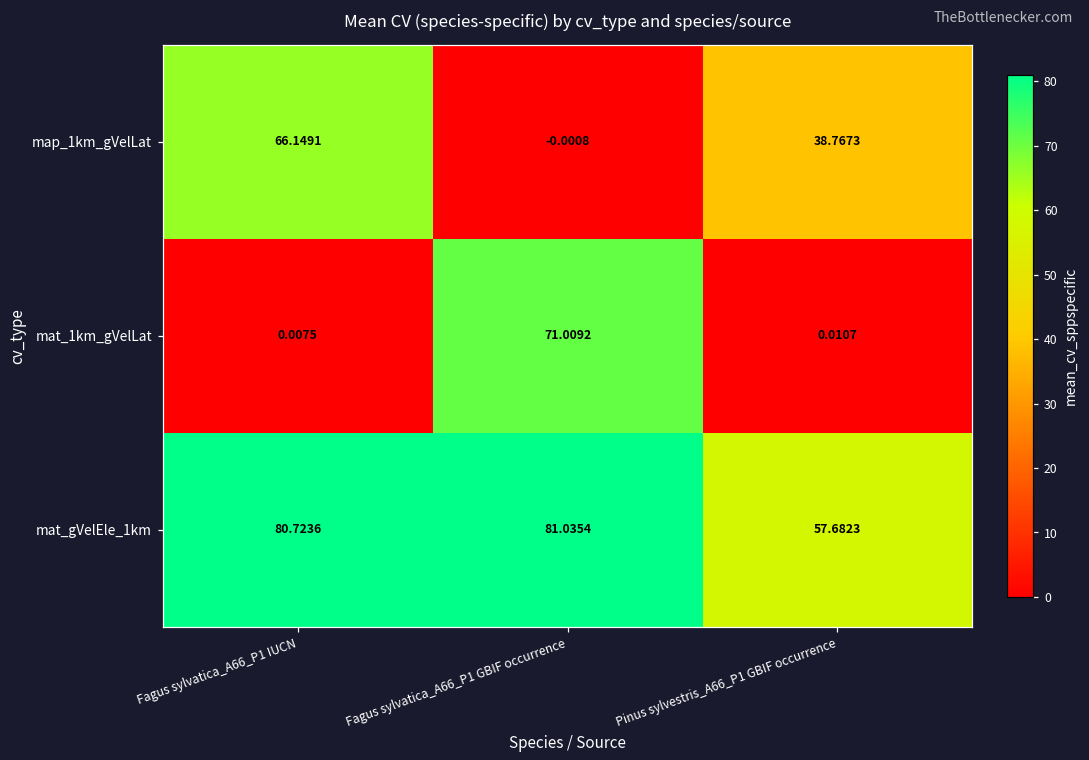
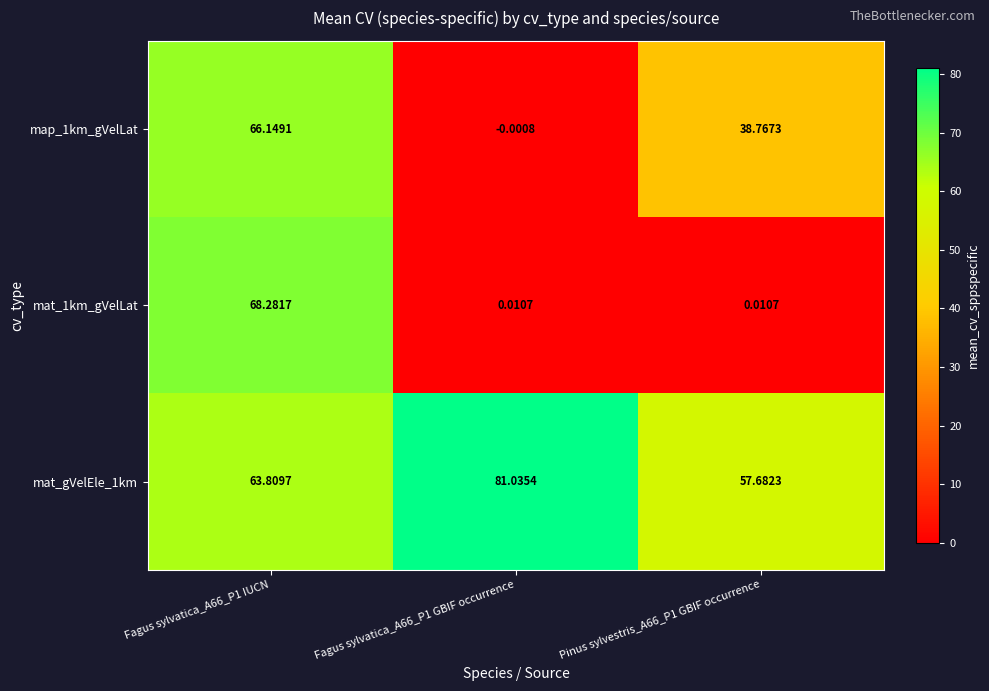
mat_1km_gVelLat, Fagus sylvatica_A66_P1 IUCN: 0.0075 -> 68.2817
mat_1km_gVelLat, Fagus sylvatica_A66_P1 GBIF occurrence: 71.0092 -> 0.0107
mat_gVelEle_1km, Fagus sylvatica_A66_P1 IUCN: 80.7236 -> 63.8097
